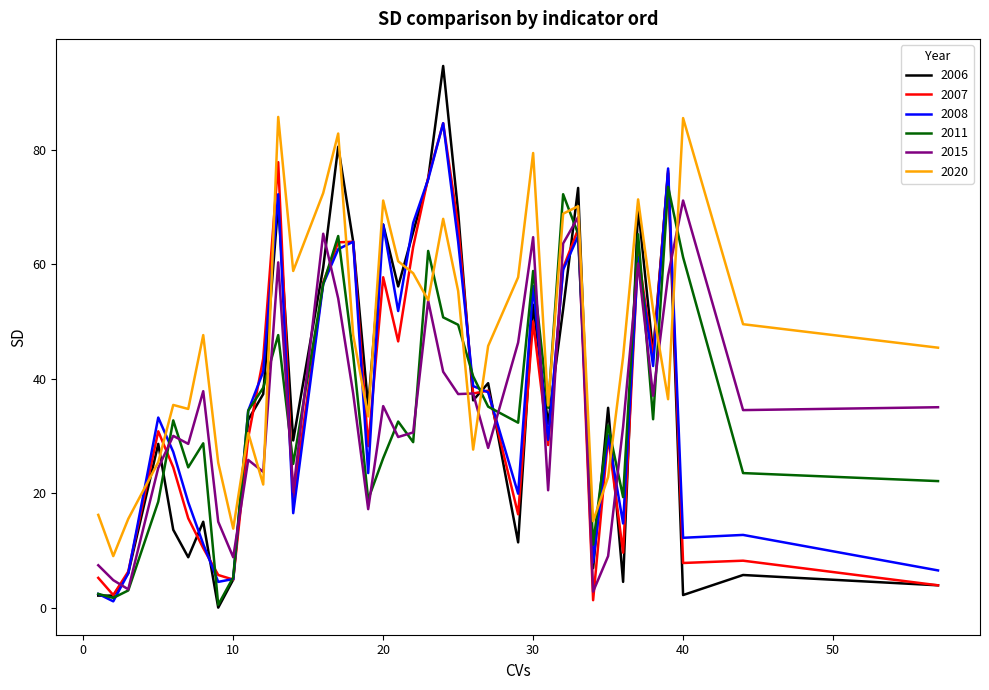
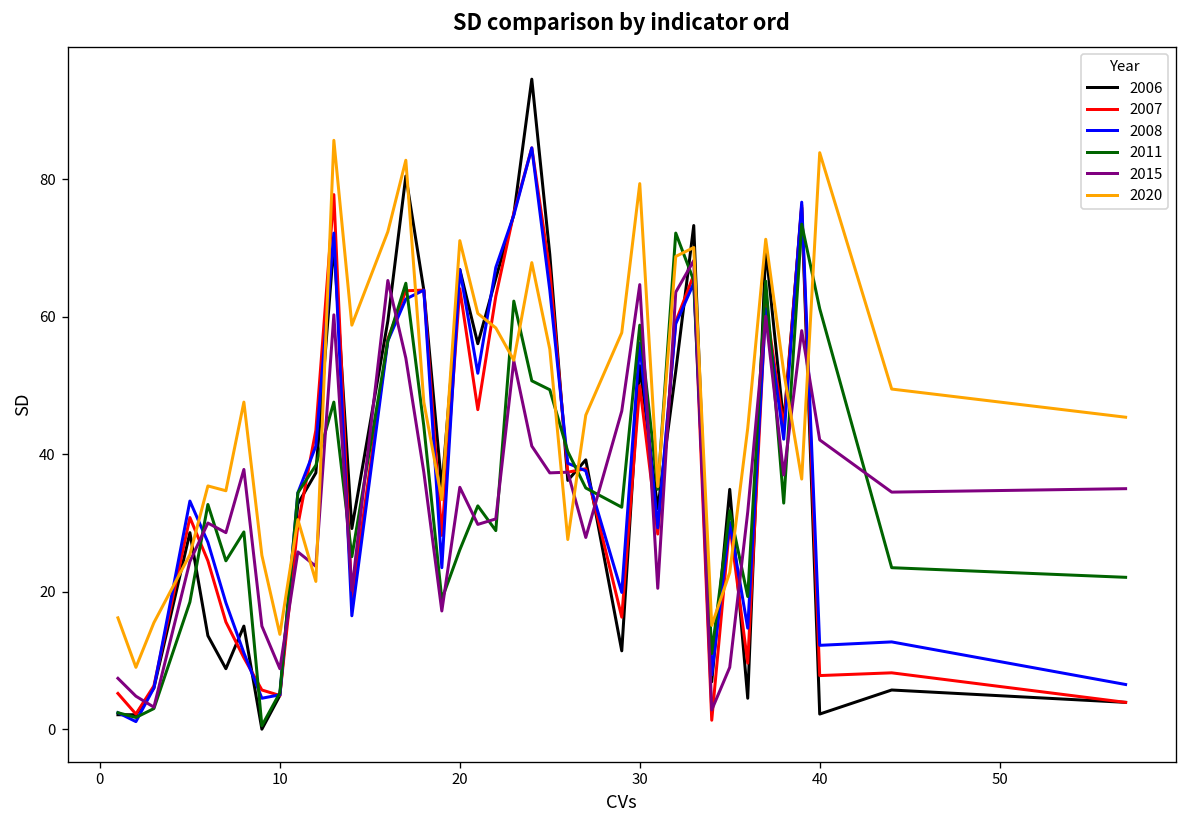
2007, 20: 58 -> 64
2015, 40: 71 -> 42
2020, 40: 86 -> 84
